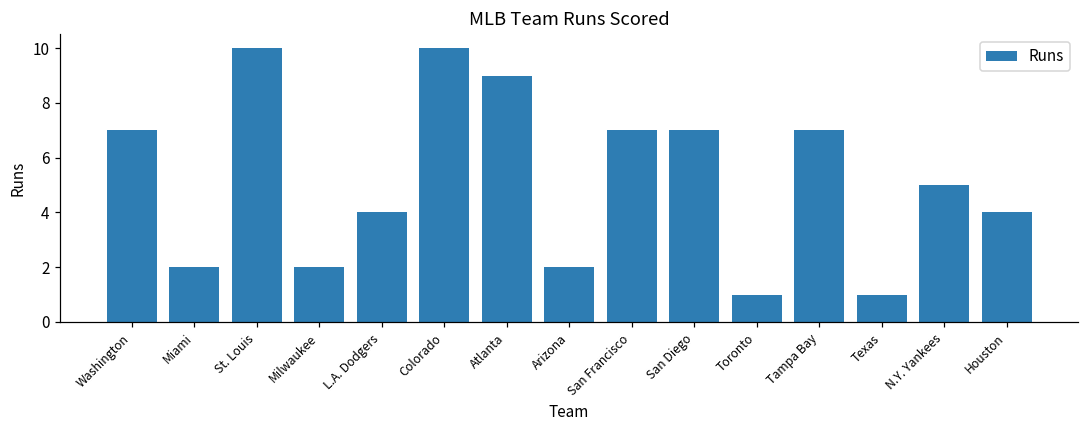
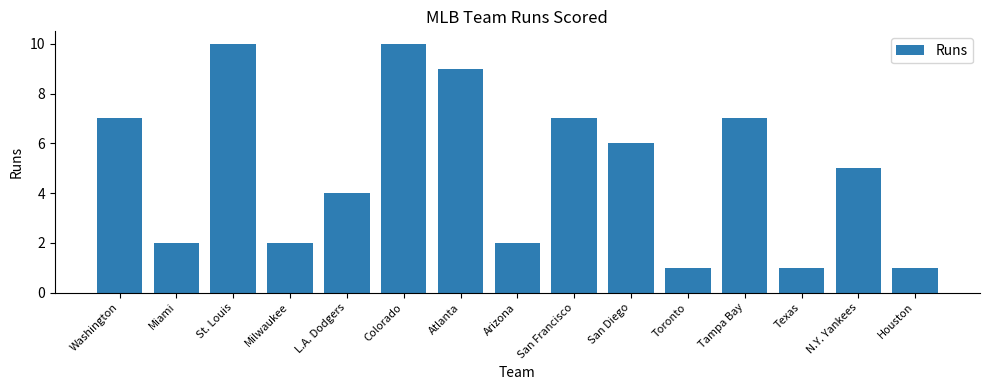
San Diego: 7 -> 6
Houston: 4 -> 1
